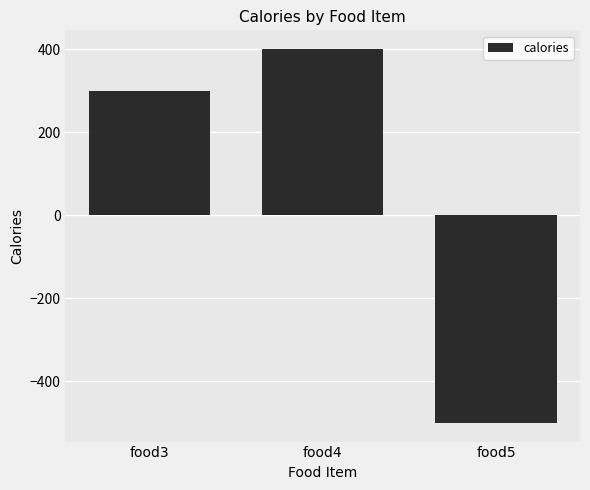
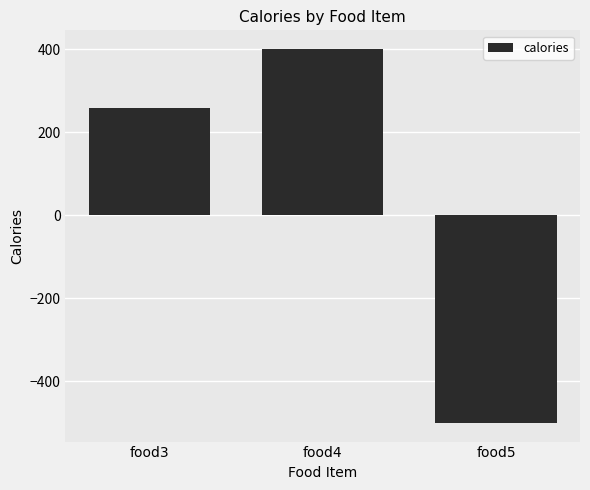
food3: 300 -> 260
